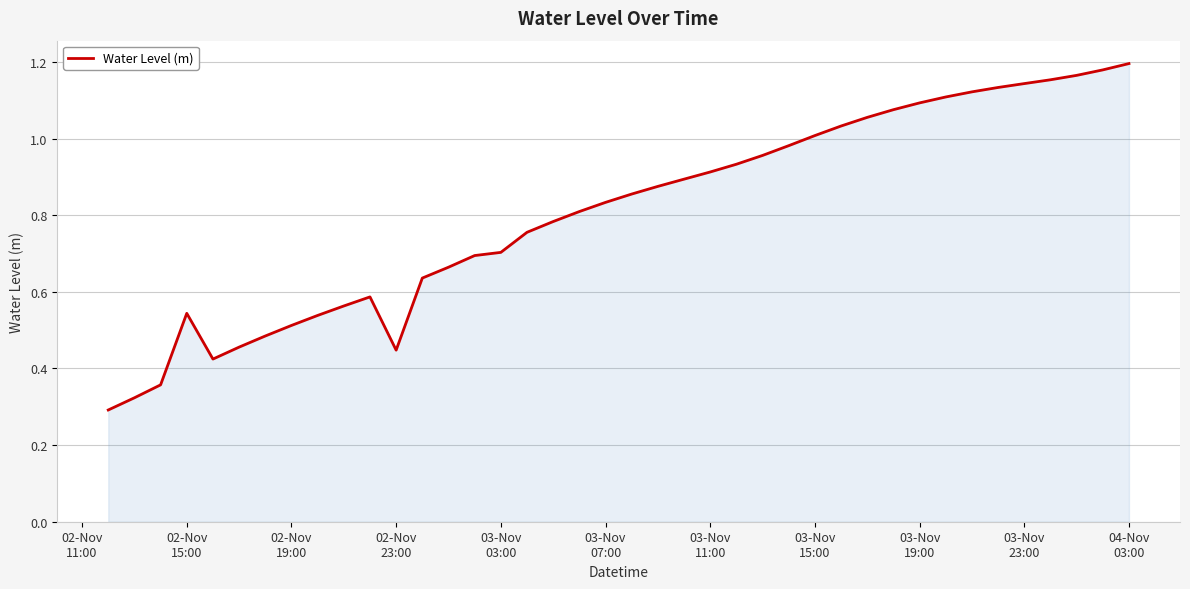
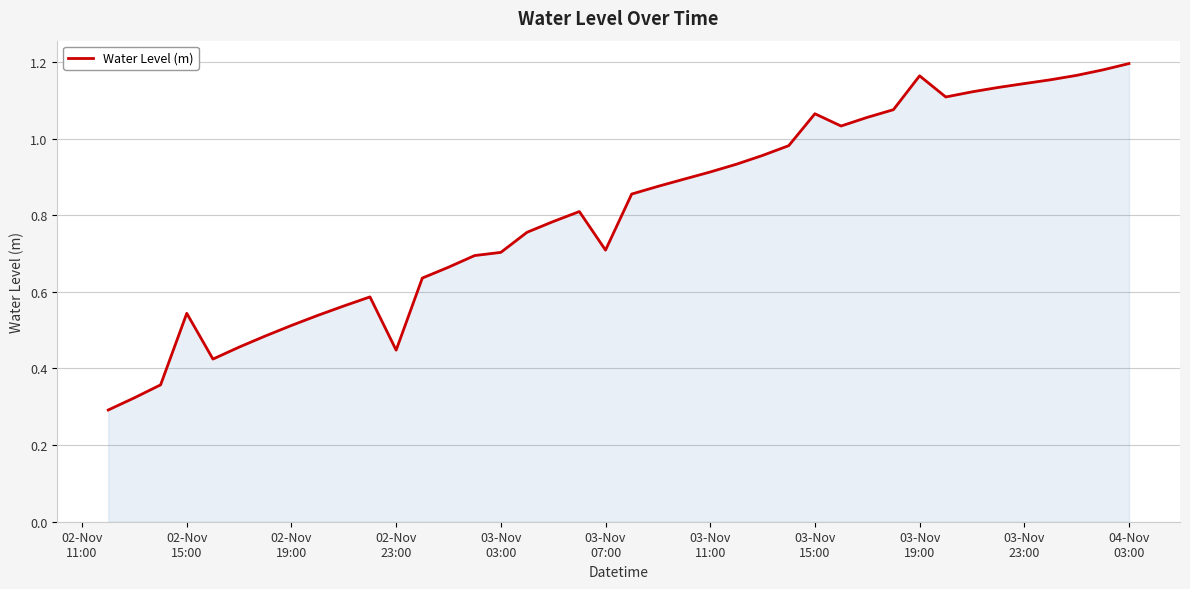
03-Nov 07:00: 0.83 -> 0.71
03-Nov 15:00: 1.01 -> 1.06
03-Nov 19:00: 1.09 -> 1.16
